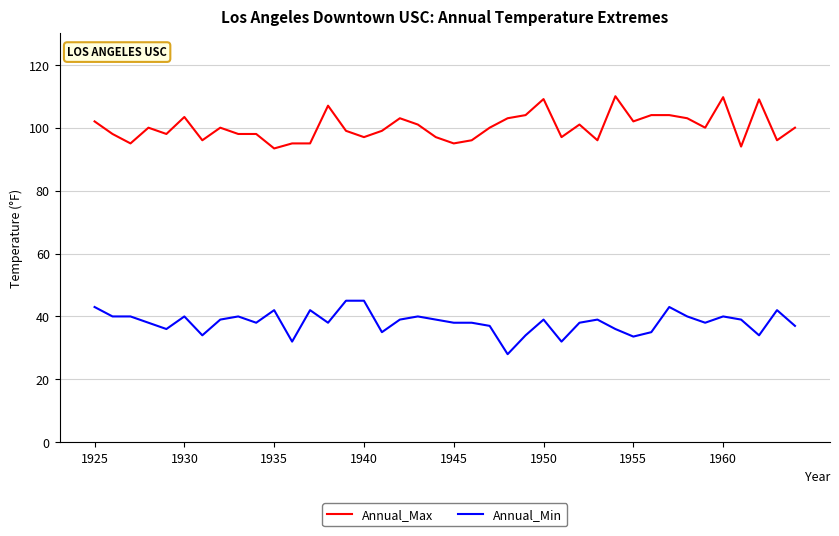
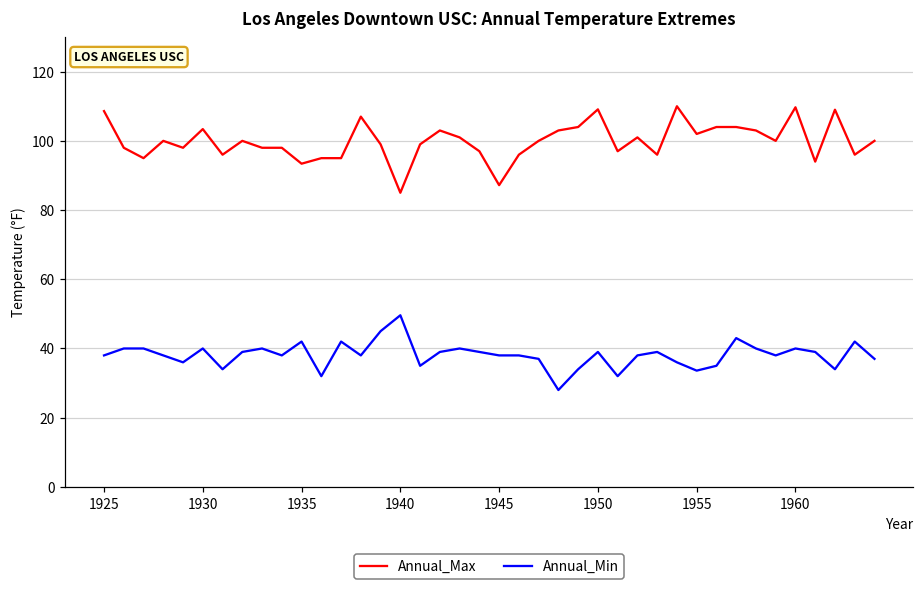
Annual_Max, 1925: 102 -> 109
Annual_Min, 1925: 43 -> 38
Annual_Max, 1940: 97 -> 85
Annual_Min, 1940: 45 -> 50
Annual_Max, 1945: 95 -> 87
